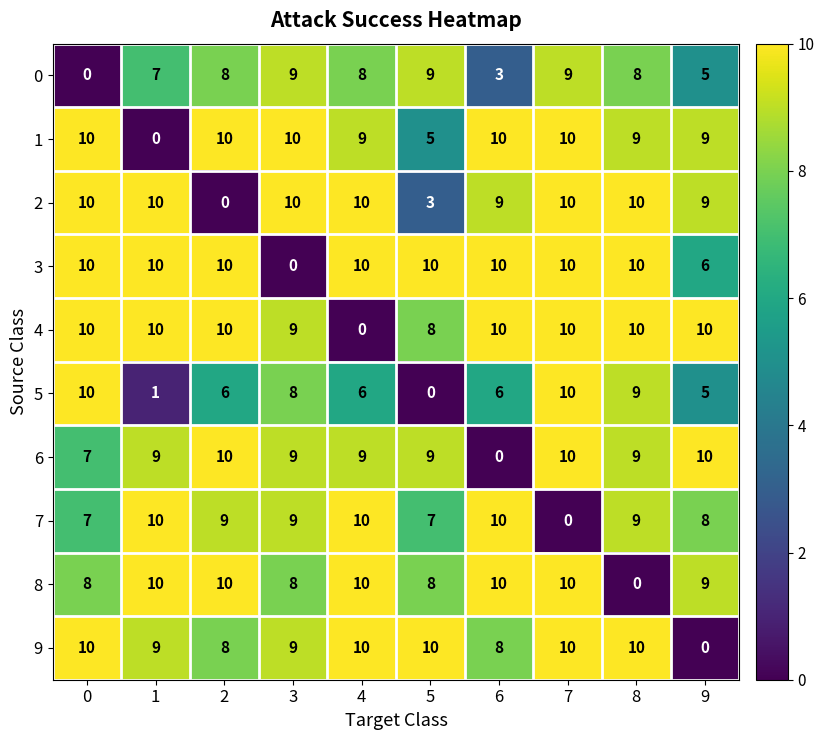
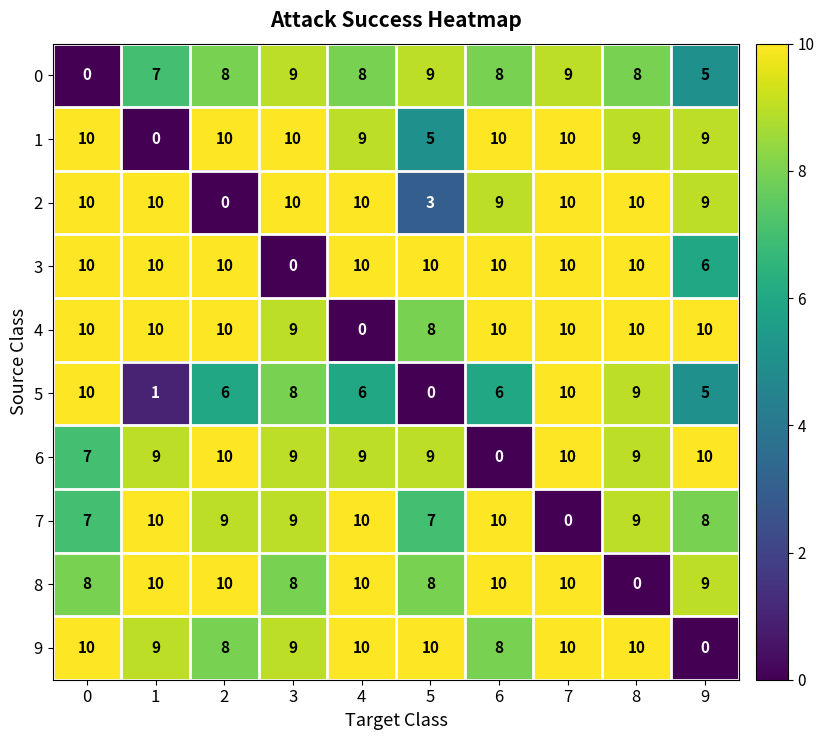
0, 6: 3 -> 8
